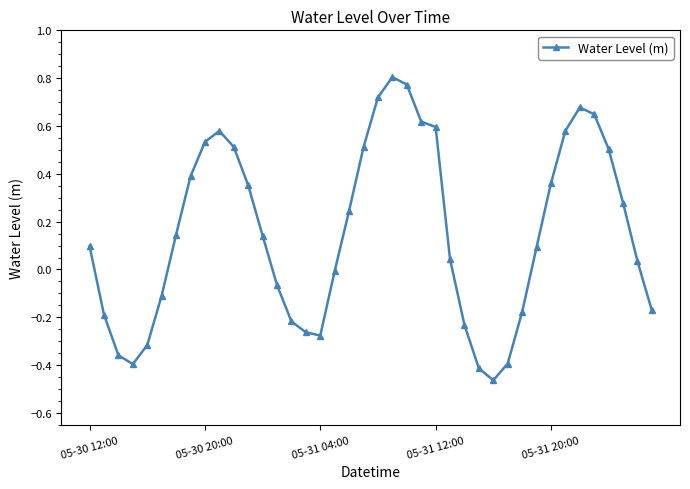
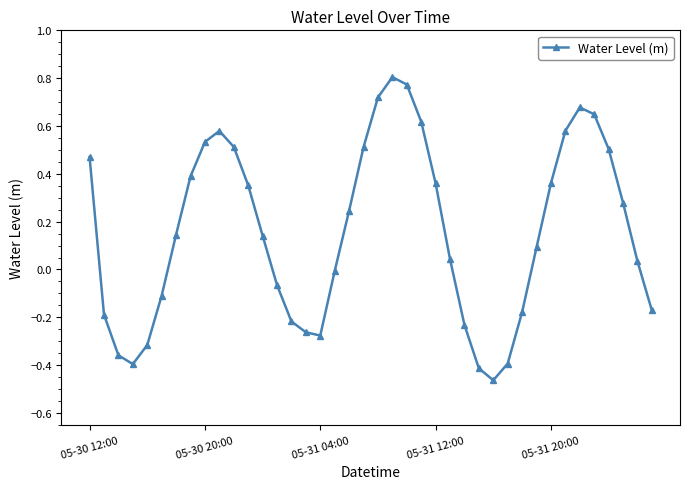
05-30 12:00: 0.10 -> 0.47
05-31 12:00: 0.60 -> 0.36
